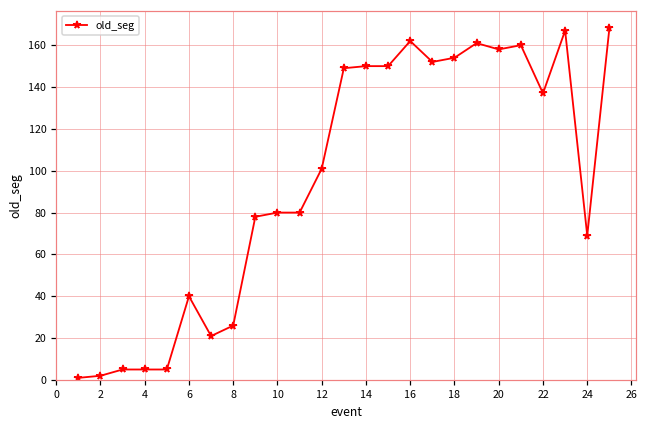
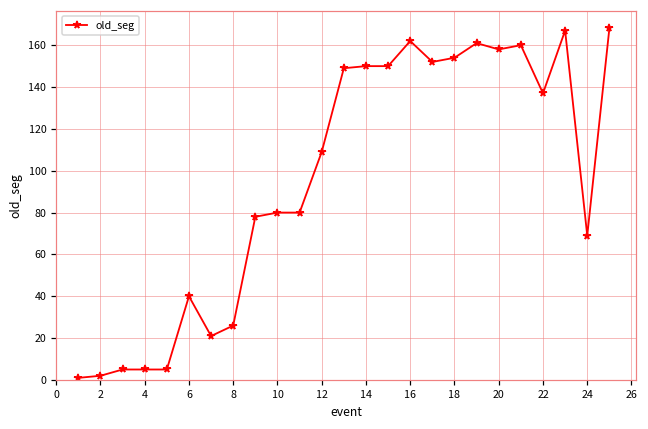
12: 101 -> 109
